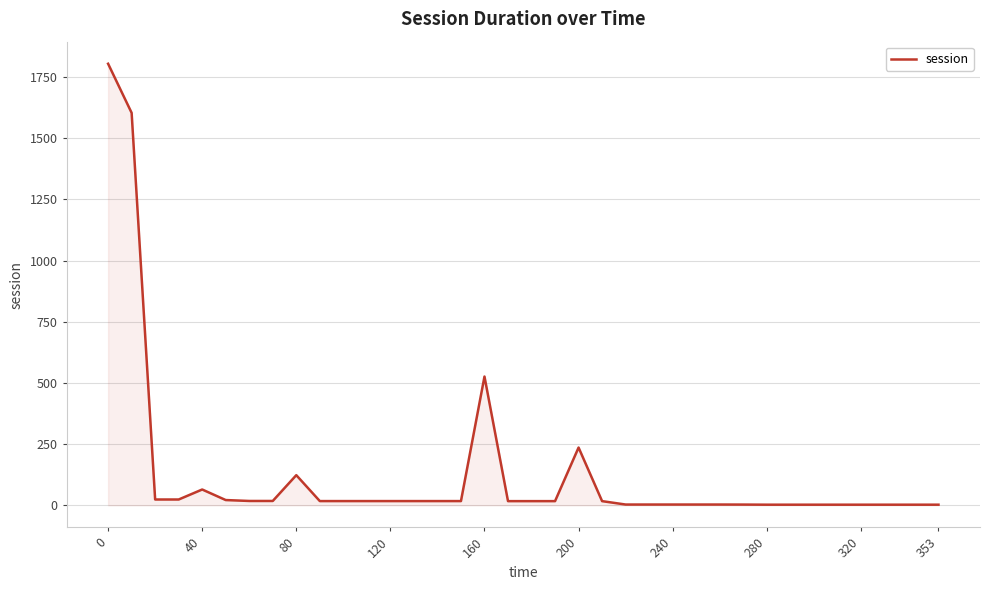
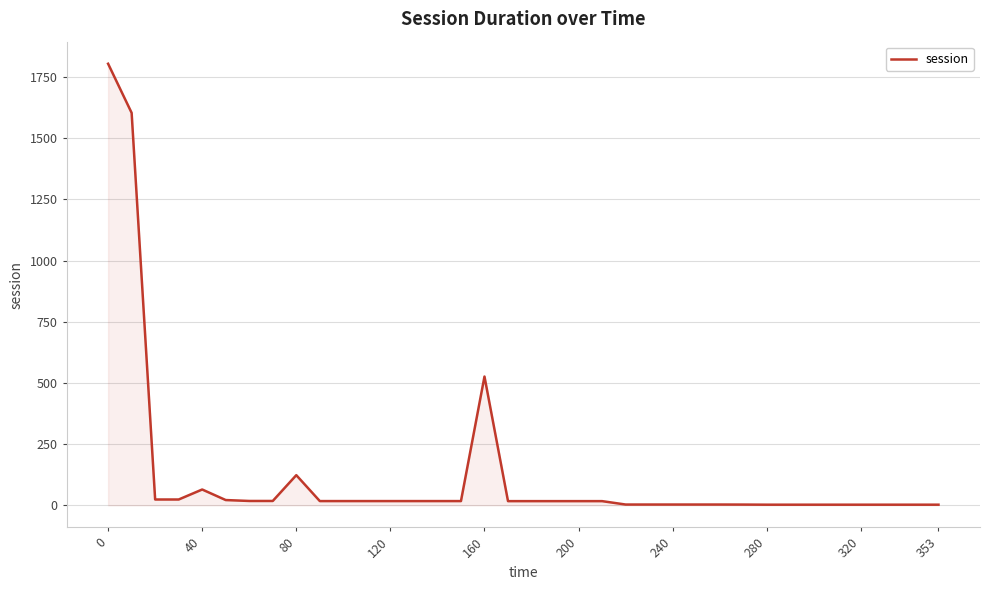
200: 240 -> 20
